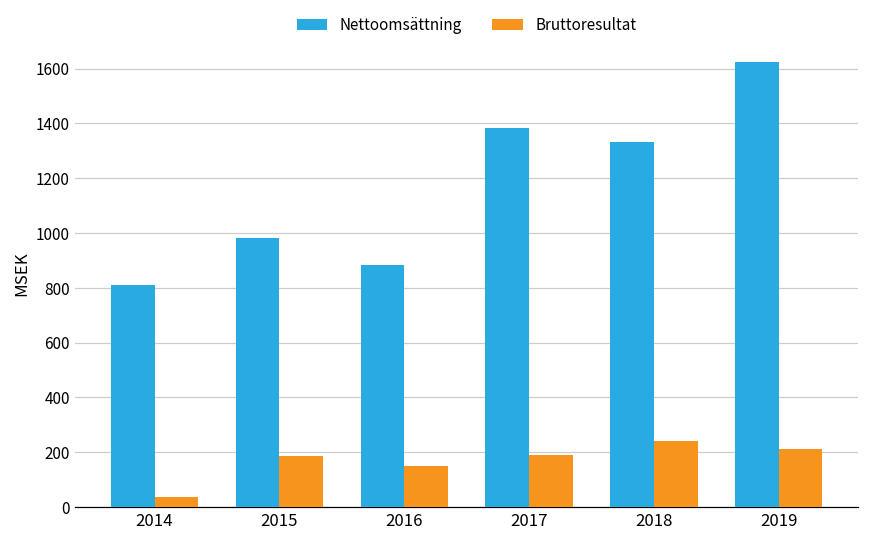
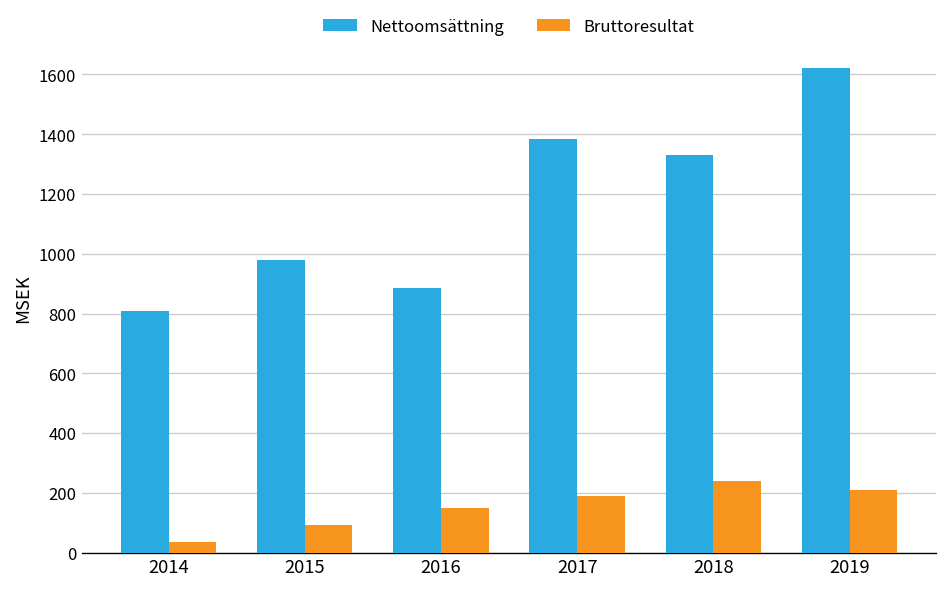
Bruttoresultat, 2015: 190 -> 90
